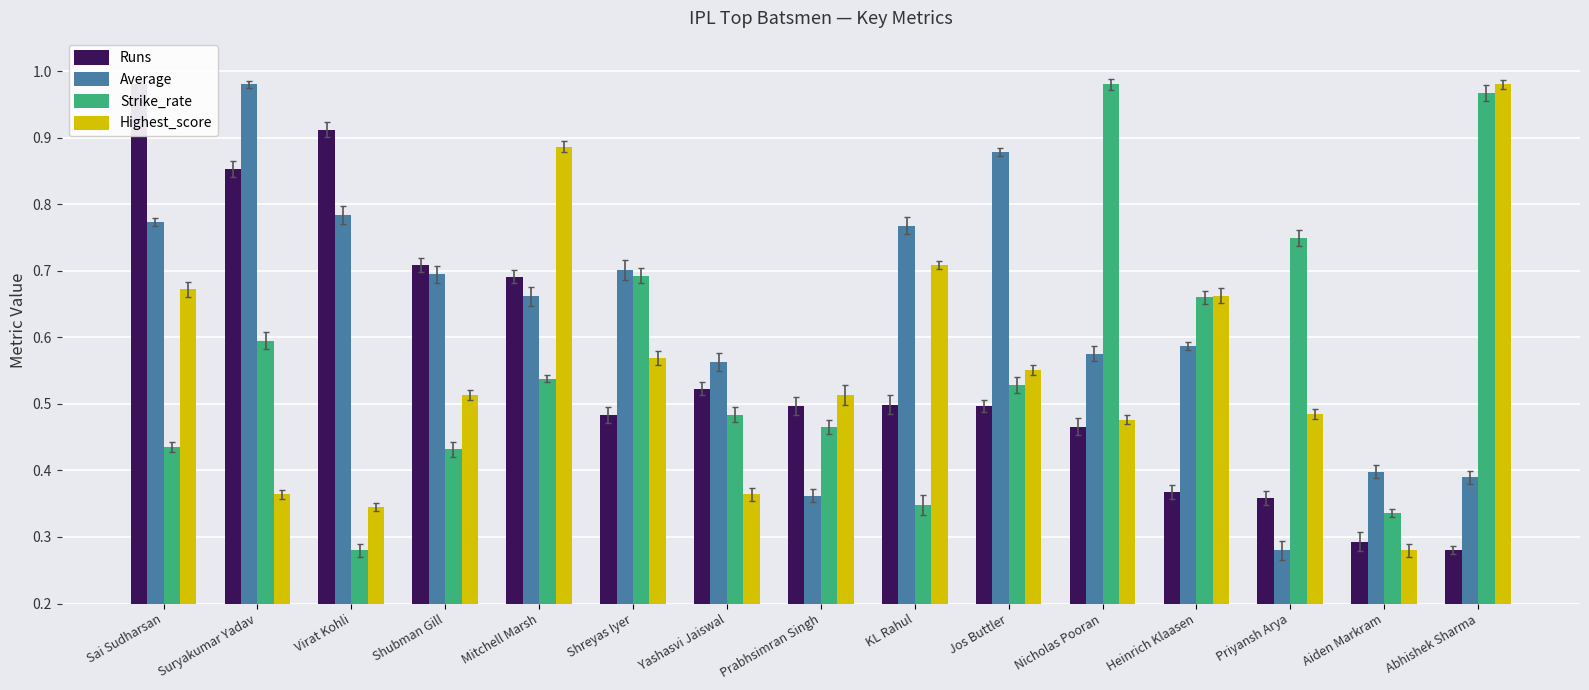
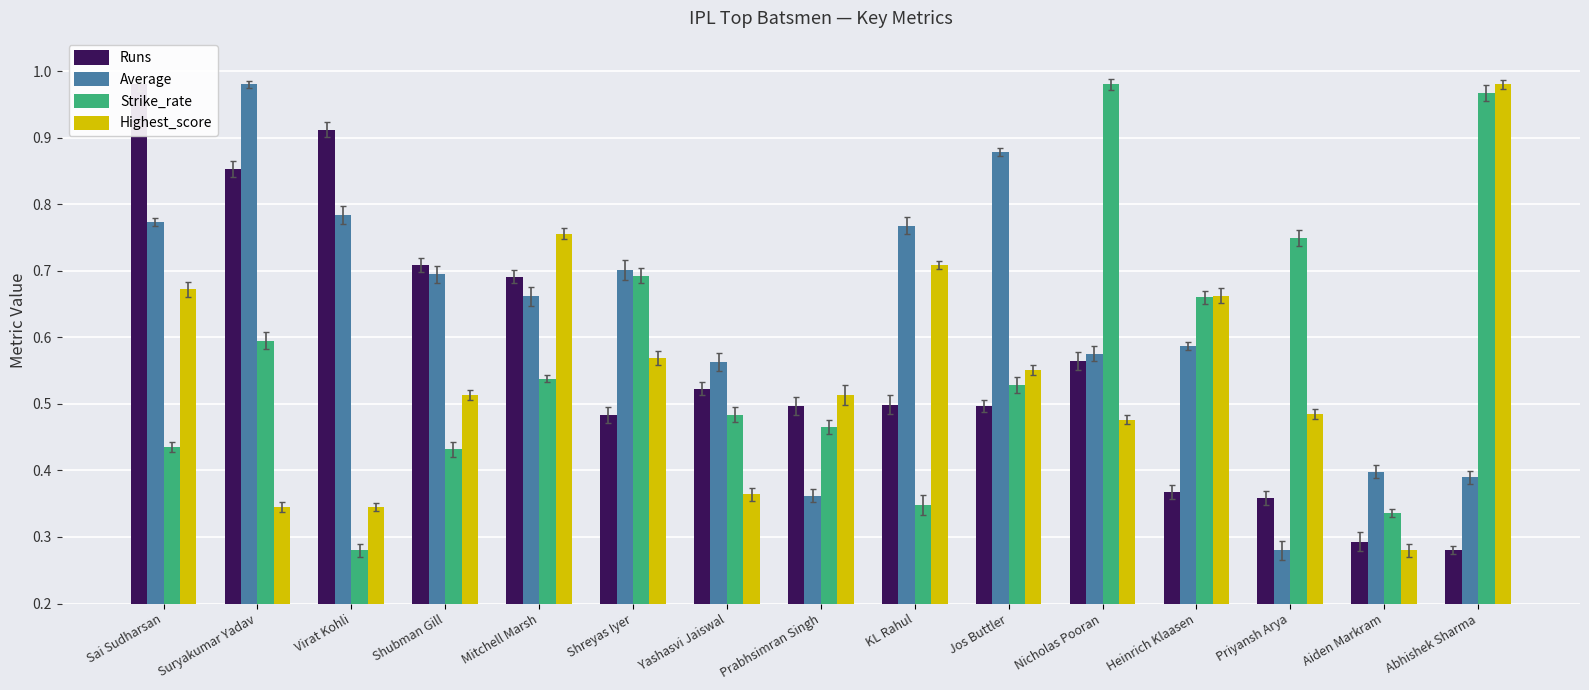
Highest_score, Suryakumar Yadav: 0.36 -> 0.35
Highest_score, Mitchell Marsh: 0.89 -> 0.76
Runs, Nicholas Pooran: 0.47 -> 0.56
